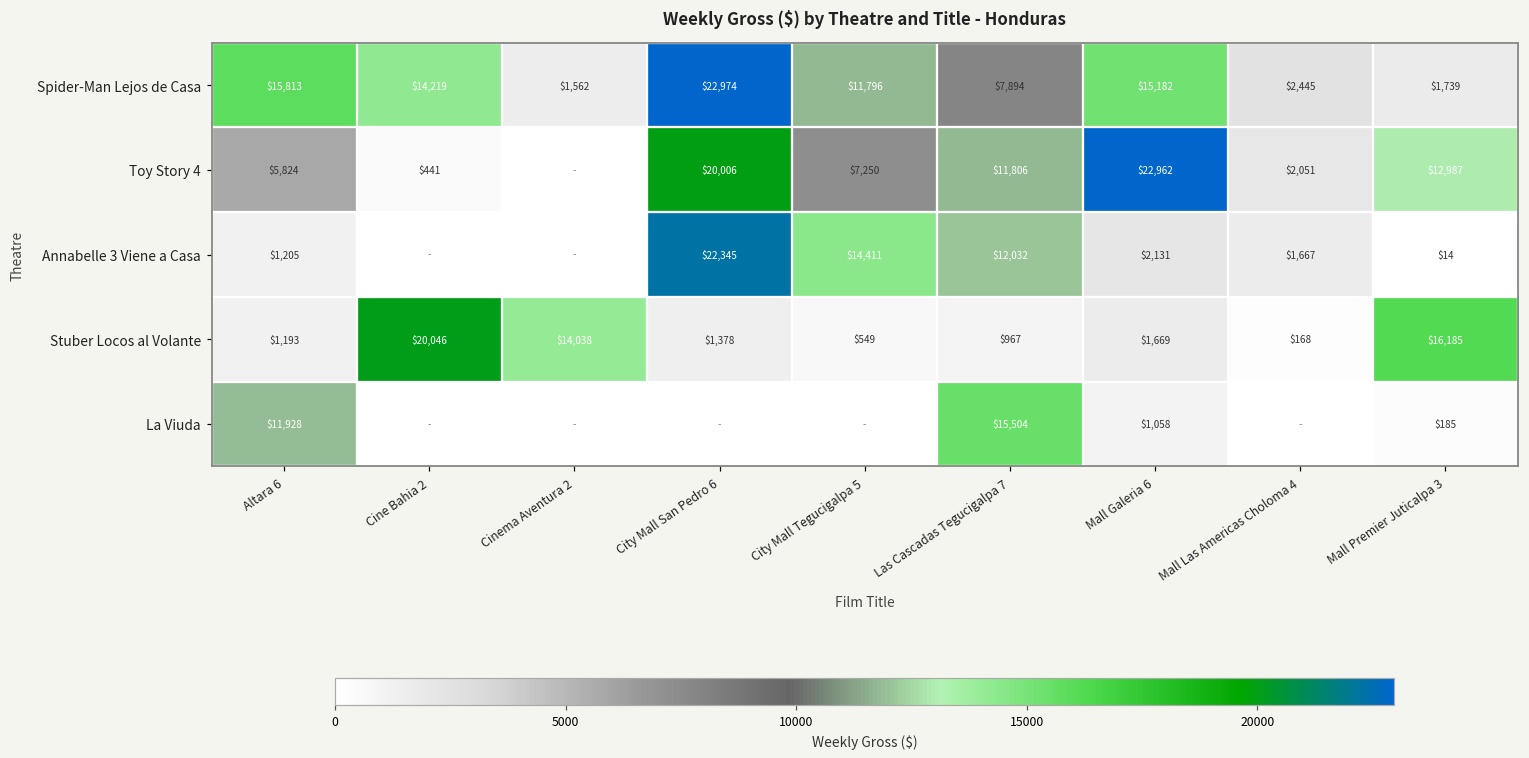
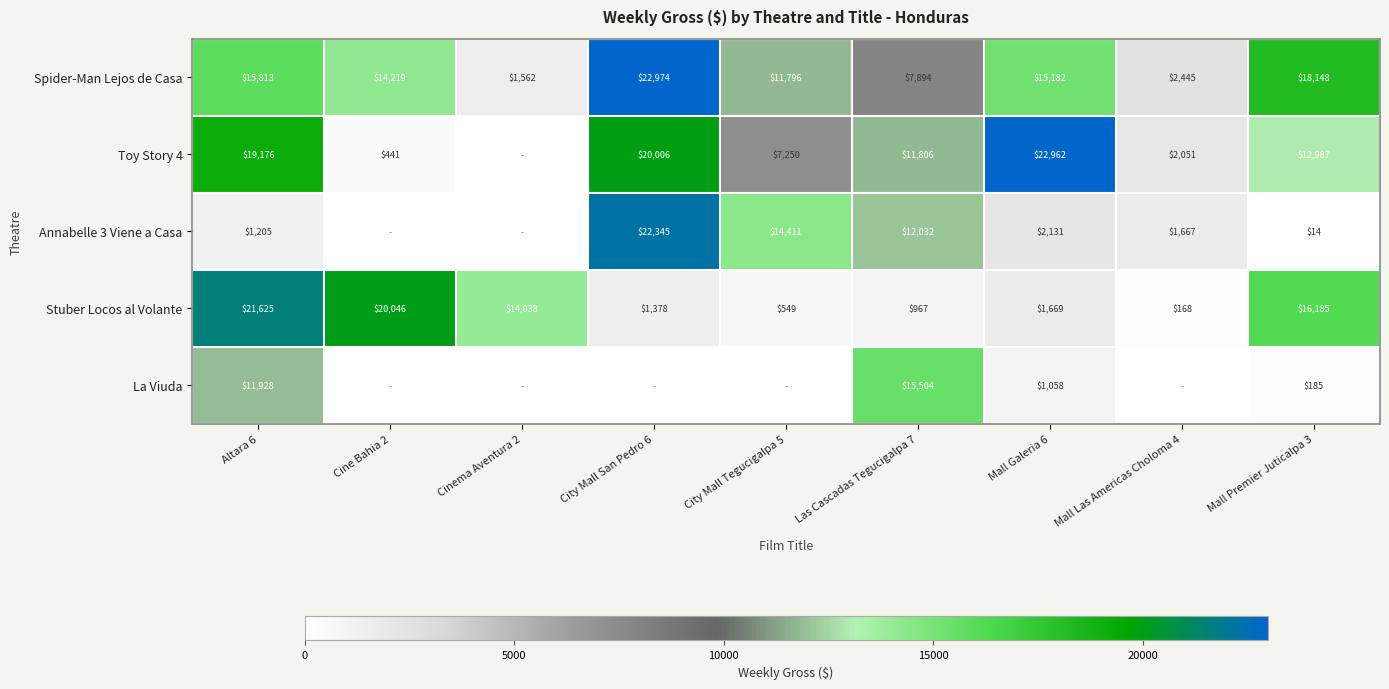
Spider-Man Lejos de Casa, Mall Premier Juticalpa 3: $1,739 -> $18,148
Toy Story 4, Altara 6: $5,824 -> $19,176
Stuber Locos al Volante, Altara 6: $1,193 -> $21,625
